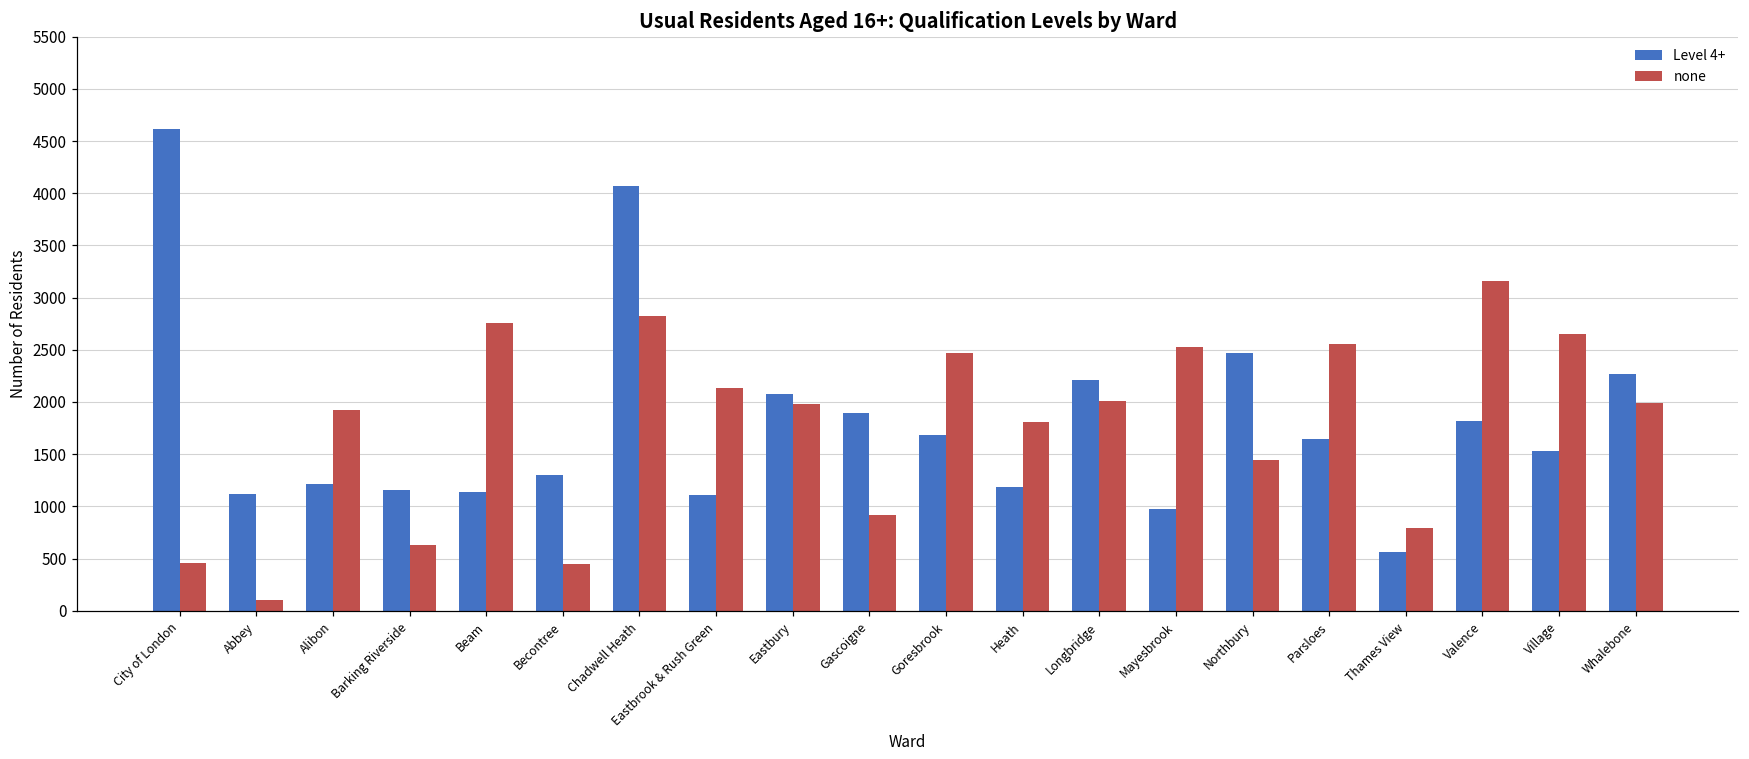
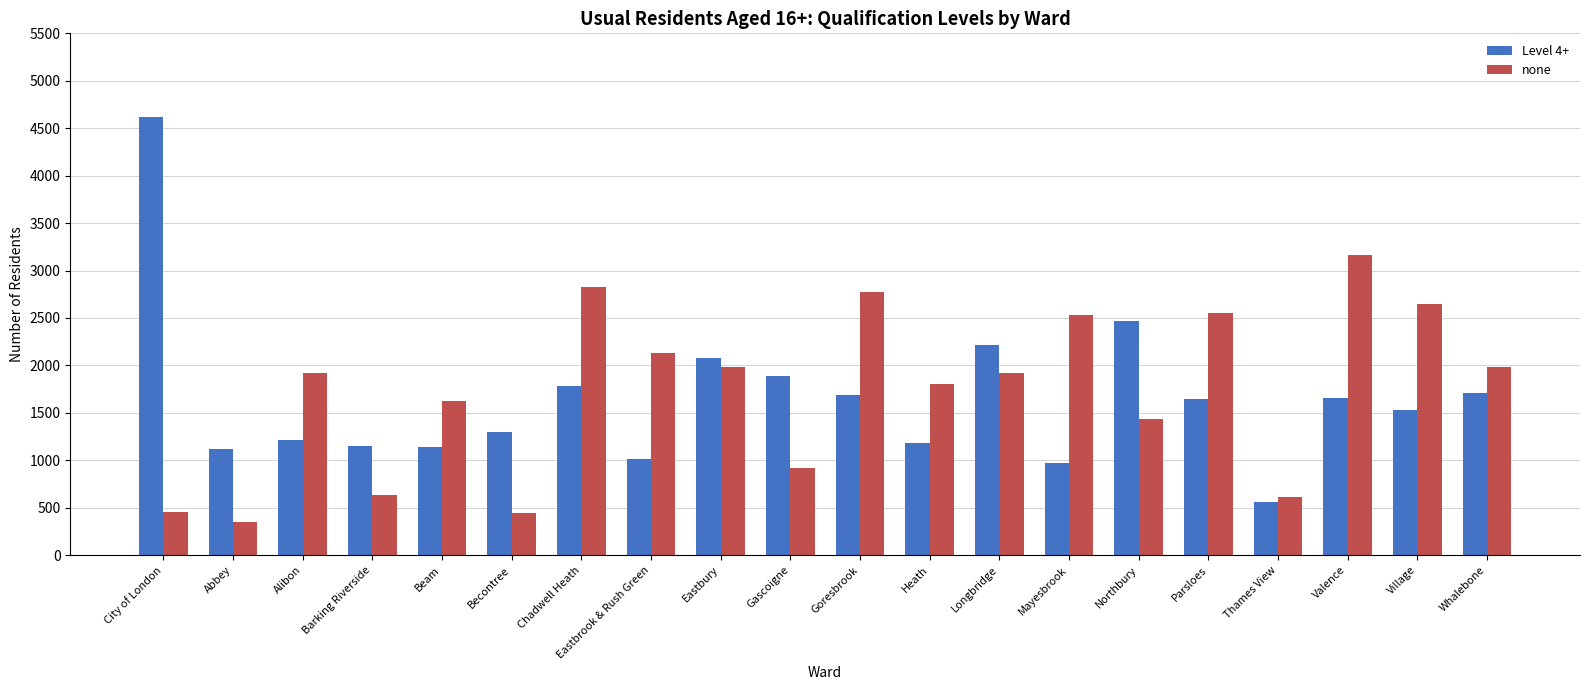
none, Abbey: 100 -> 400
none, Beam: 2800 -> 1600
Level 4+, Chadwell Heath: 4100 -> 1800
Level 4+, Eastbrook & Rush Green: 1100 -> 1000
none, Goresbrook: 2500 -> 2800
none, Longbridge: 2000 -> 1900
none, Thames View: 800 -> 600
Level 4+, Valence: 1800 -> 1700
Level 4+, Whalebone: 2300 -> 1700
